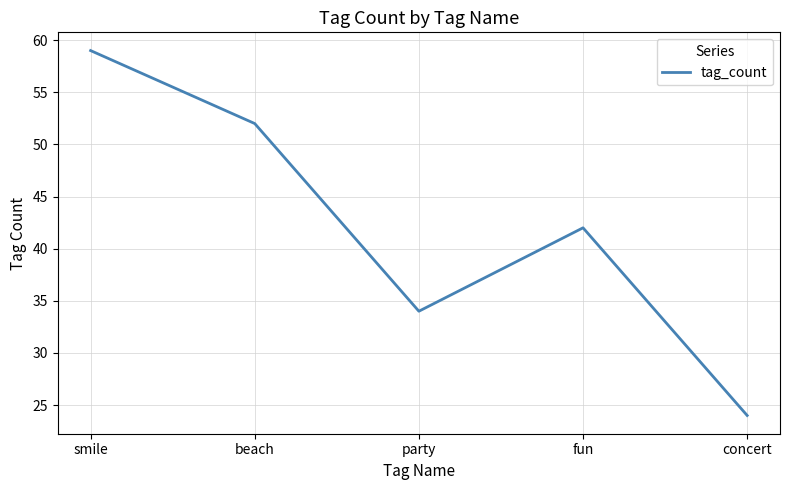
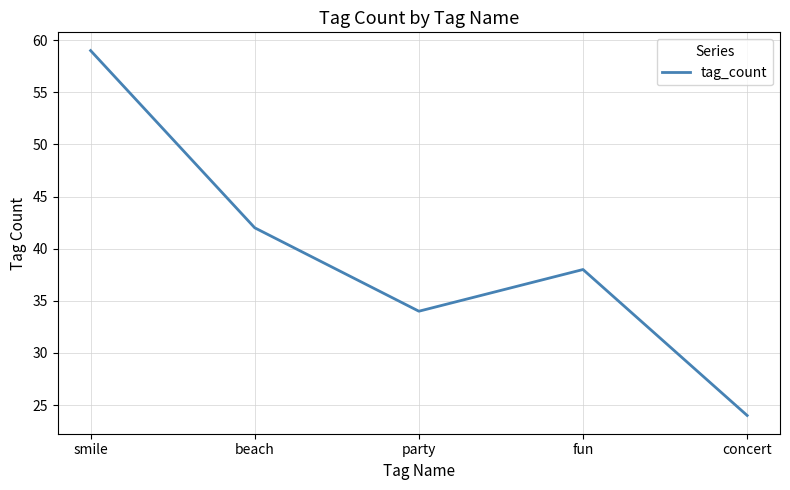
beach: 52 -> 42
fun: 42 -> 38
